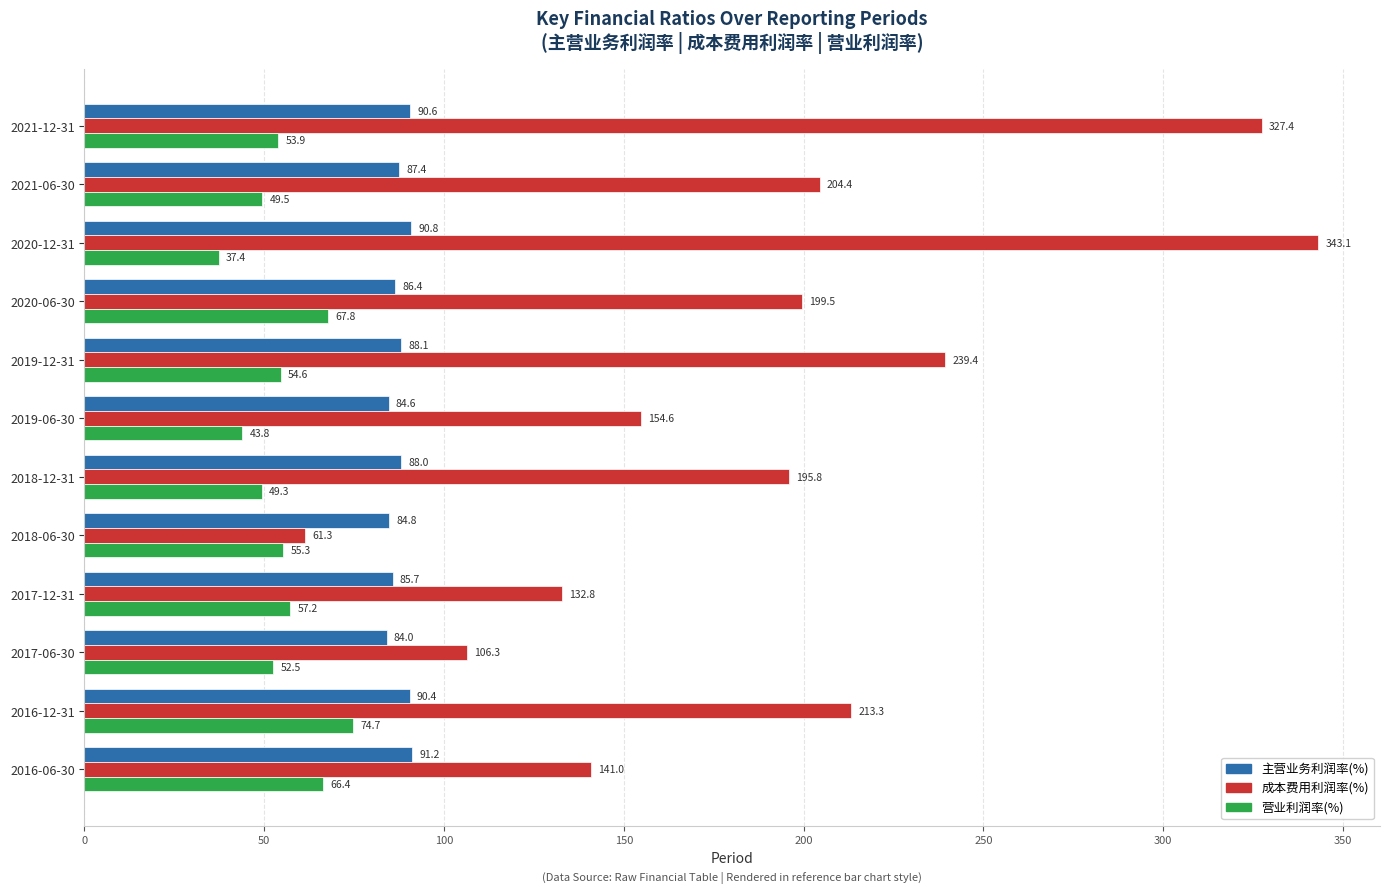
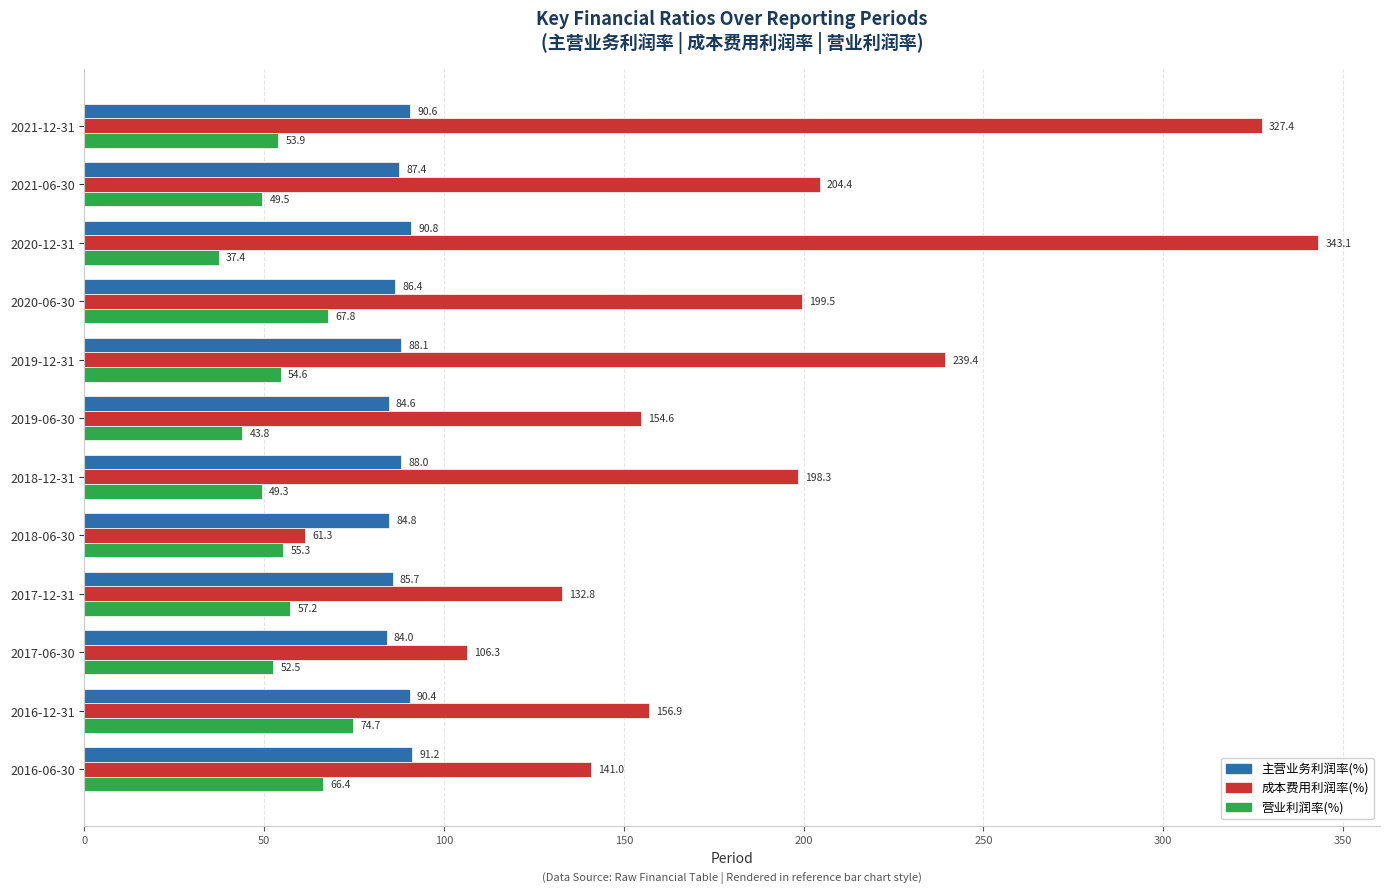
成本费用利润率(%), 2018-12-31: 195.8 -> 198.3
成本费用利润率(%), 2016-12-31: 213.3 -> 156.9
